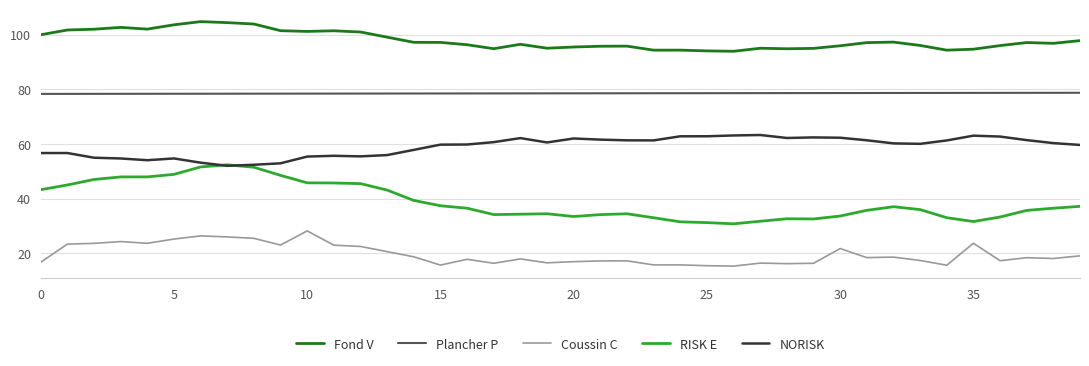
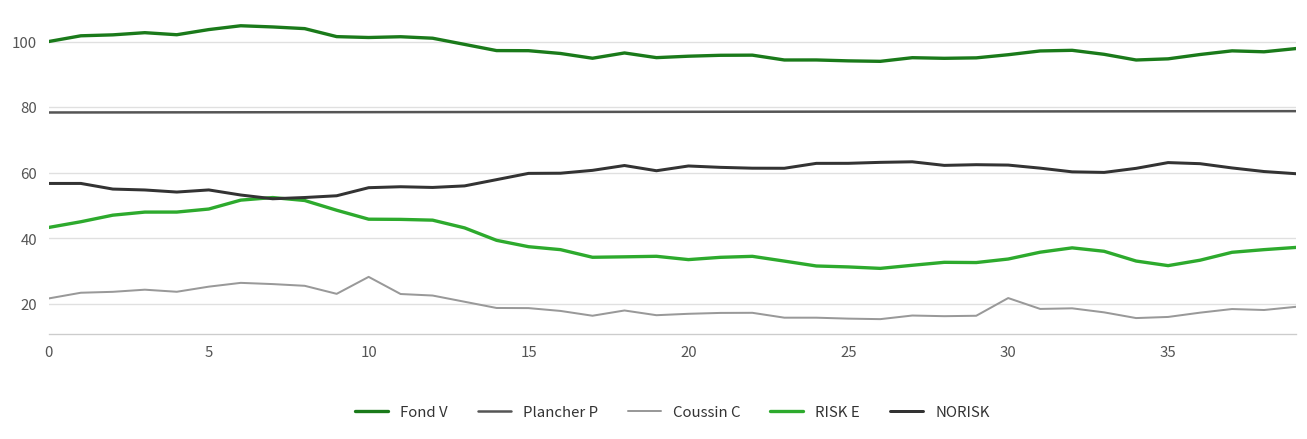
Coussin C, 0: 17 -> 22
Coussin C, 15: 16 -> 19
Coussin C, 35: 24 -> 16
